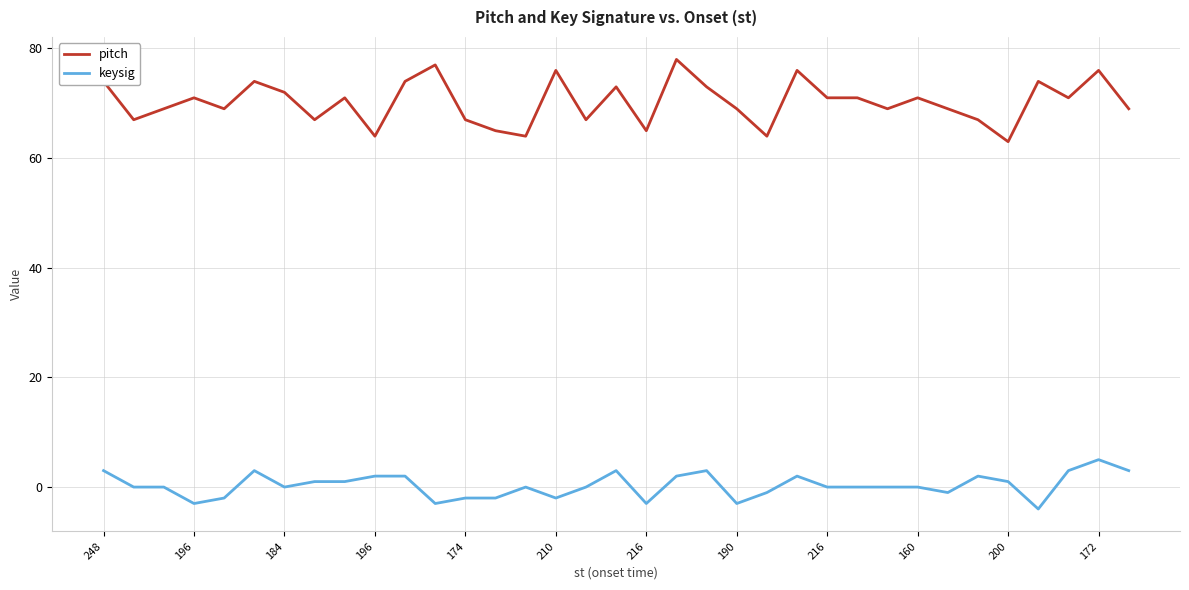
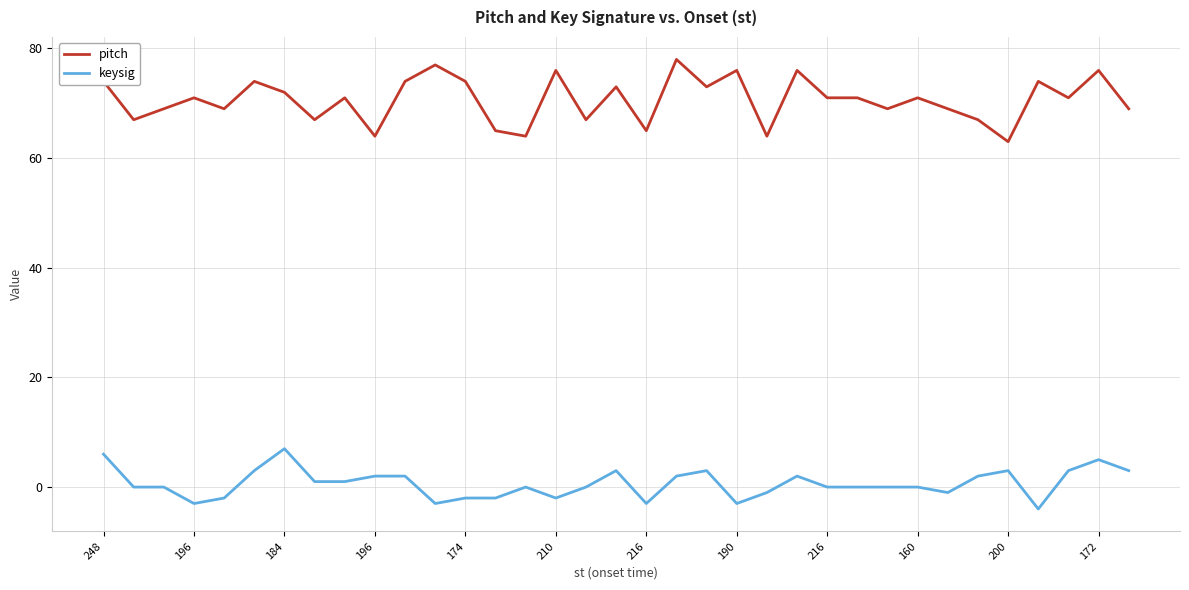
keysig, 248: 3 -> 6
keysig, 184: 0 -> 7
pitch, 174: 67 -> 74
pitch, 190: 69 -> 76
keysig, 200: 1 -> 3
